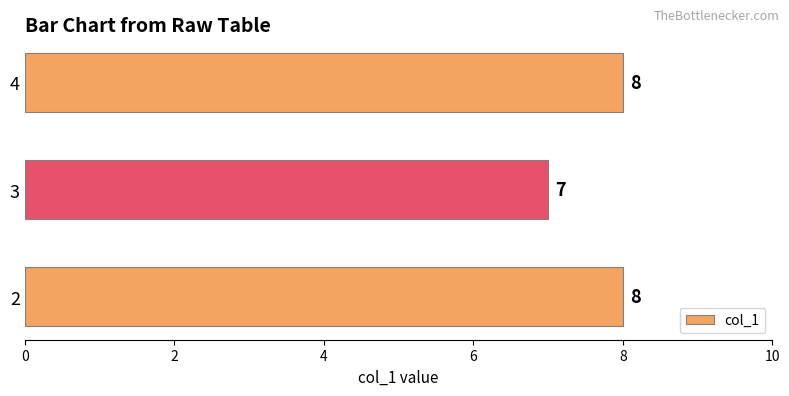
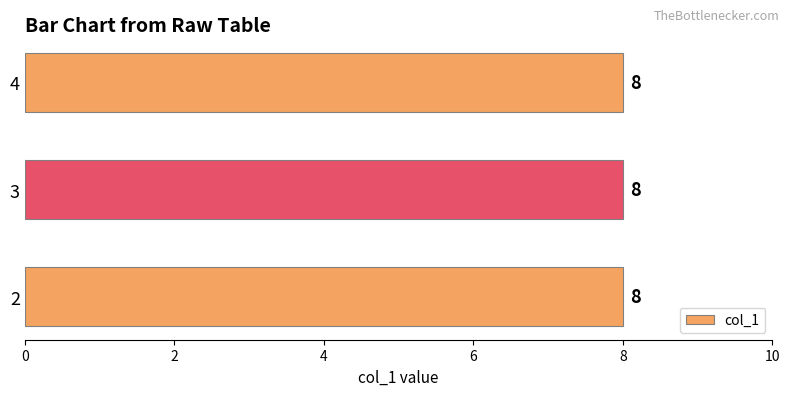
3: 7 -> 8
